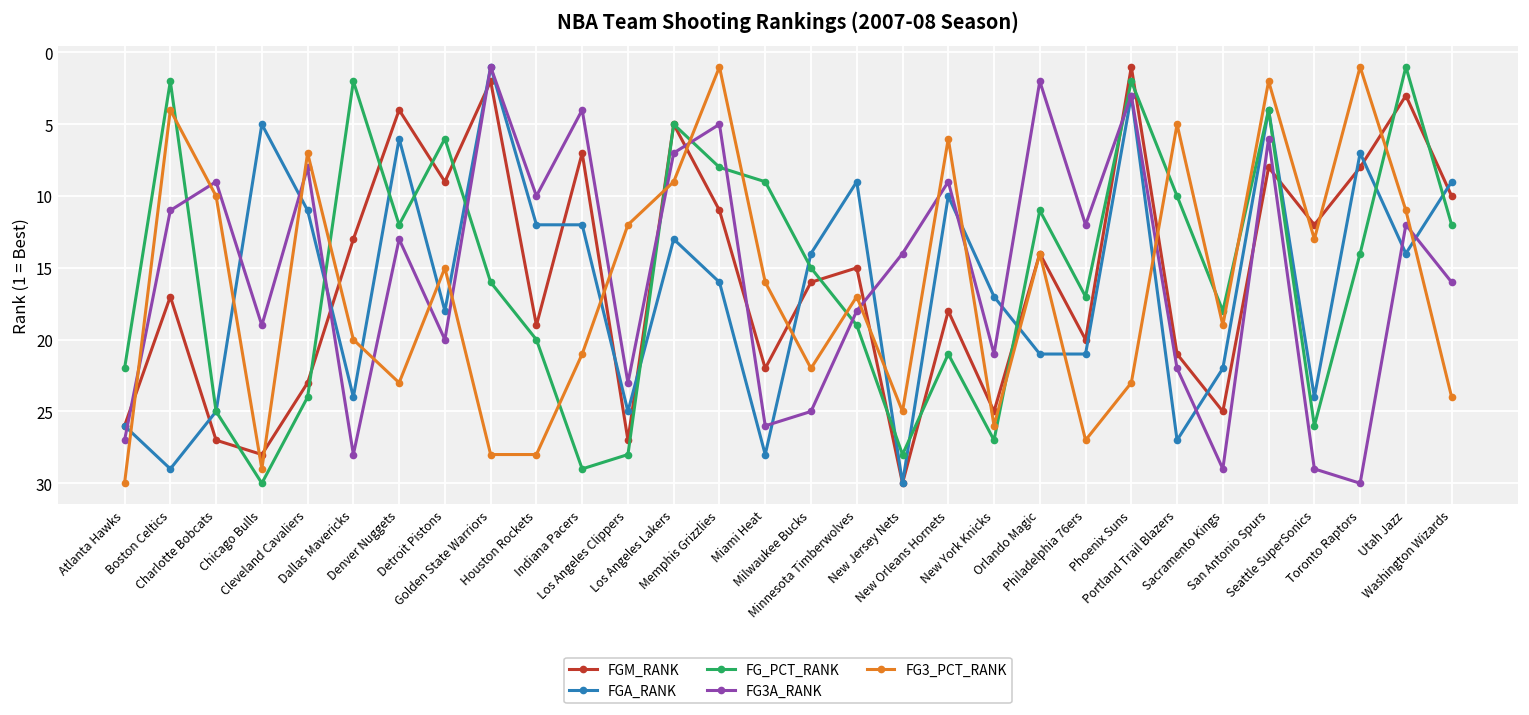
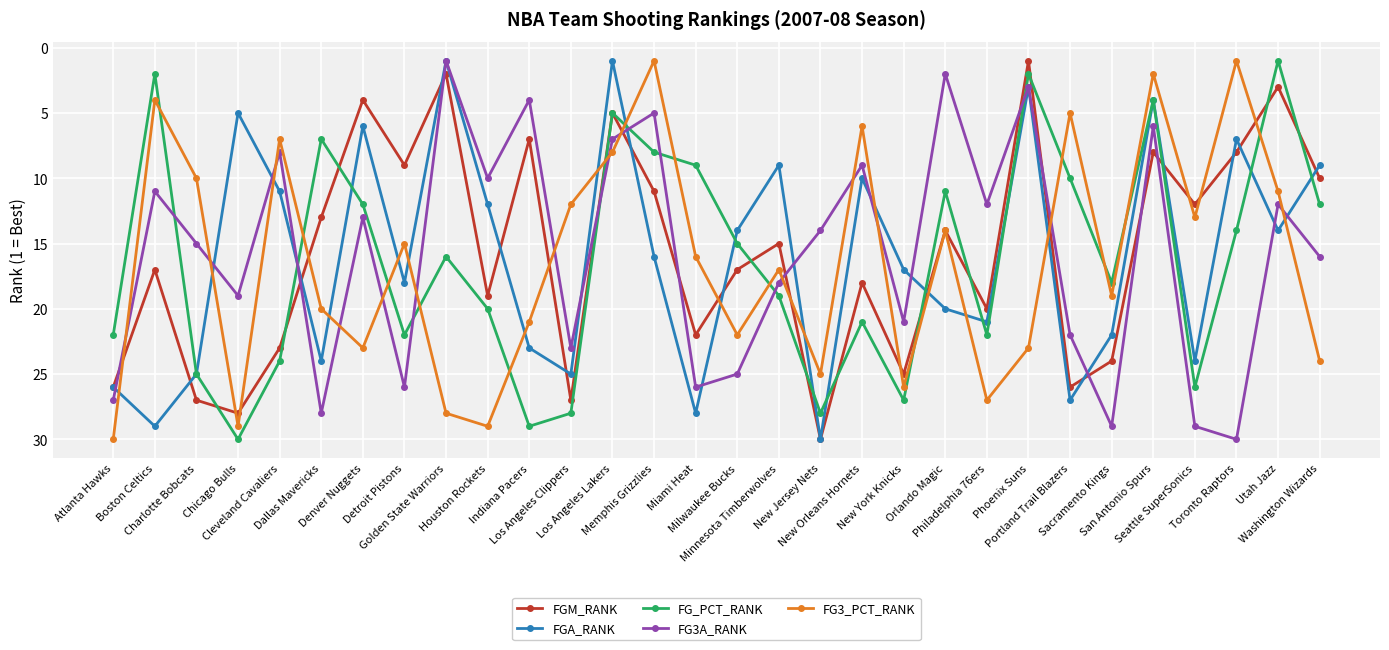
FG3A_RANK, Charlotte Bobcats: 9 -> 15
FG_PCT_RANK, Dallas Mavericks: 2 -> 7
FG_PCT_RANK, Detroit Pistons: 6 -> 22
FG3A_RANK, Detroit Pistons: 20 -> 26
FG3_PCT_RANK, Houston Rockets: 28 -> 29
FGA_RANK, Indiana Pacers: 12 -> 23
FGA_RANK, Los Angeles Lakers: 13 -> 1
FG3_PCT_RANK, Los Angeles Lakers: 9 -> 8
FGM_RANK, Milwaukee Bucks: 16 -> 17
FGA_RANK, Orlando Magic: 21 -> 20
FG_PCT_RANK, Philadelphia 76ers: 17 -> 22
FGM_RANK, Portland Trail Blazers: 21 -> 26
FGM_RANK, Sacramento Kings: 25 -> 24
